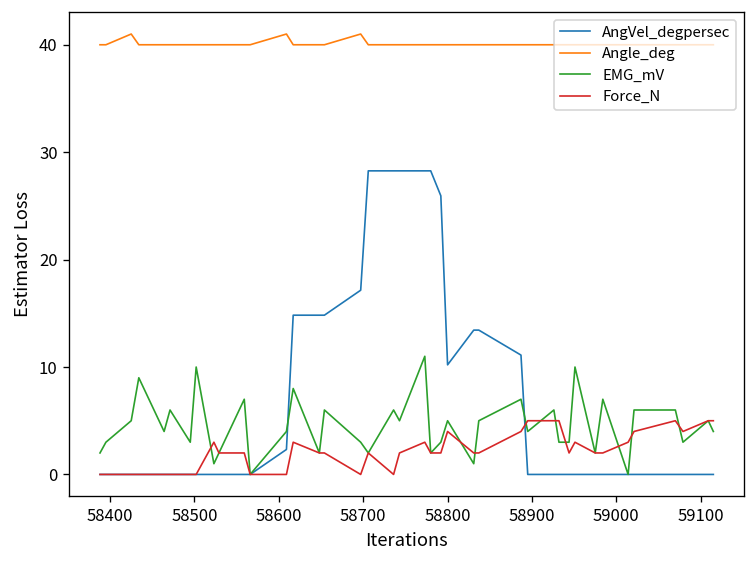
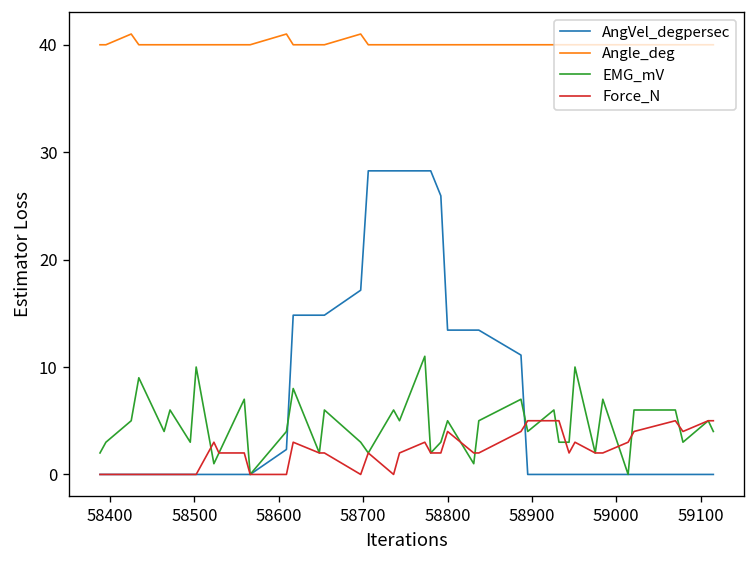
AngVel_degpersec, 58800: 10 -> 13
